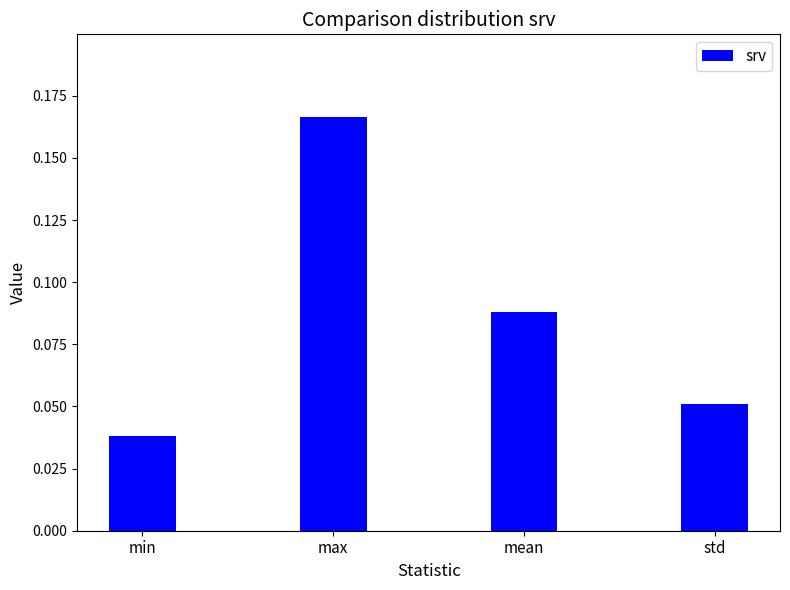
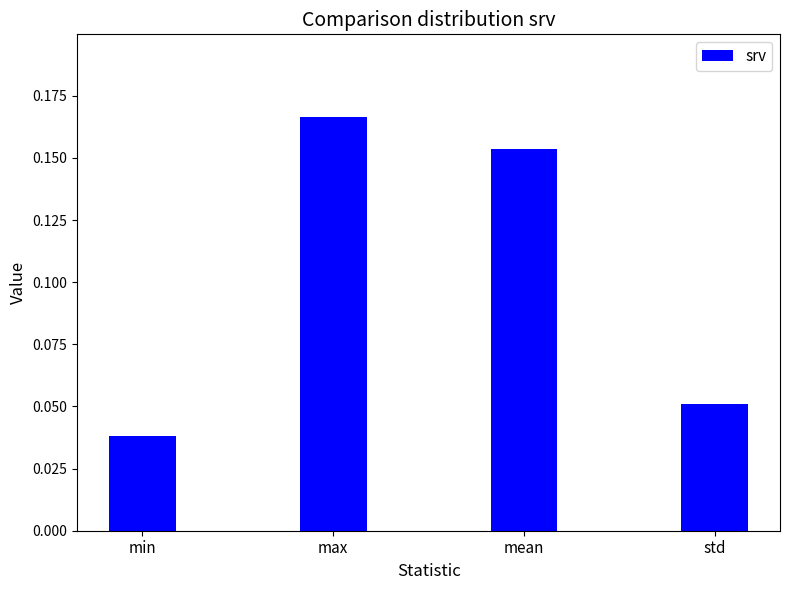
mean: 0.088 -> 0.153
